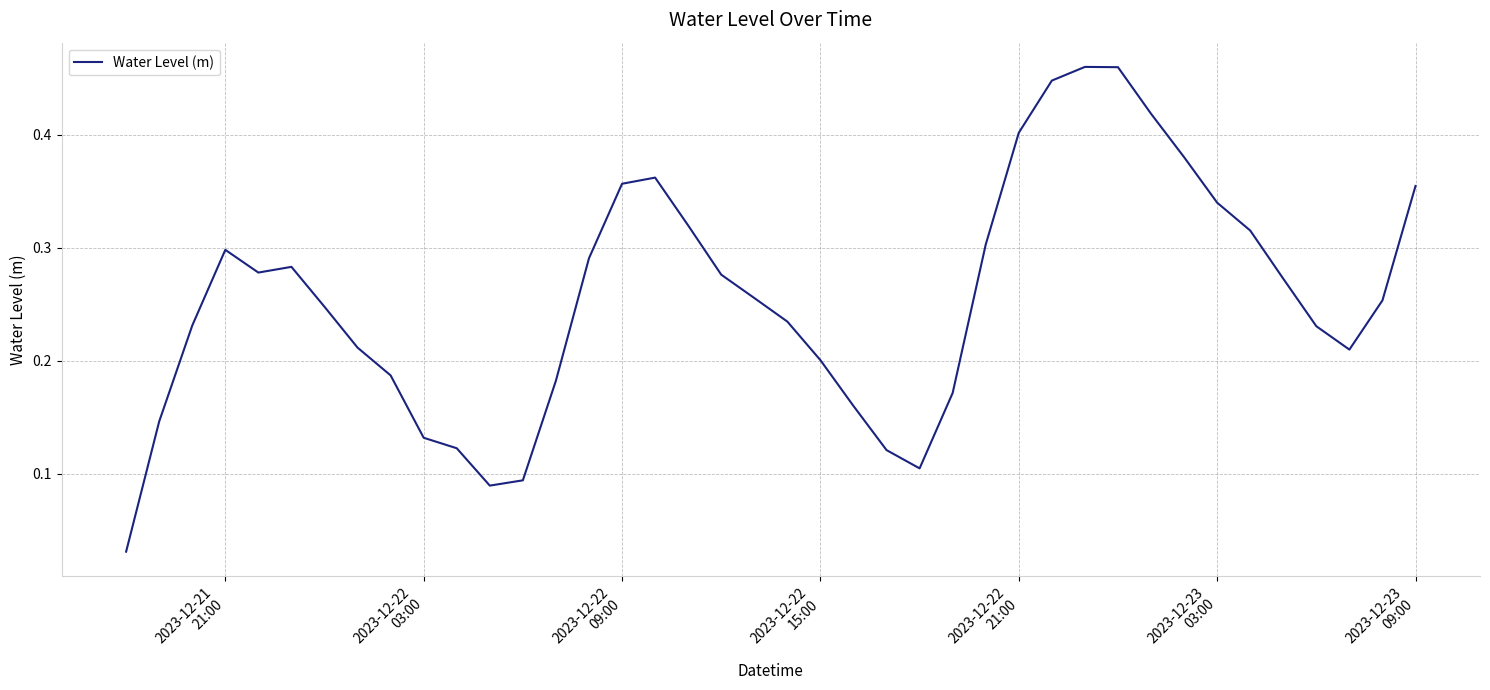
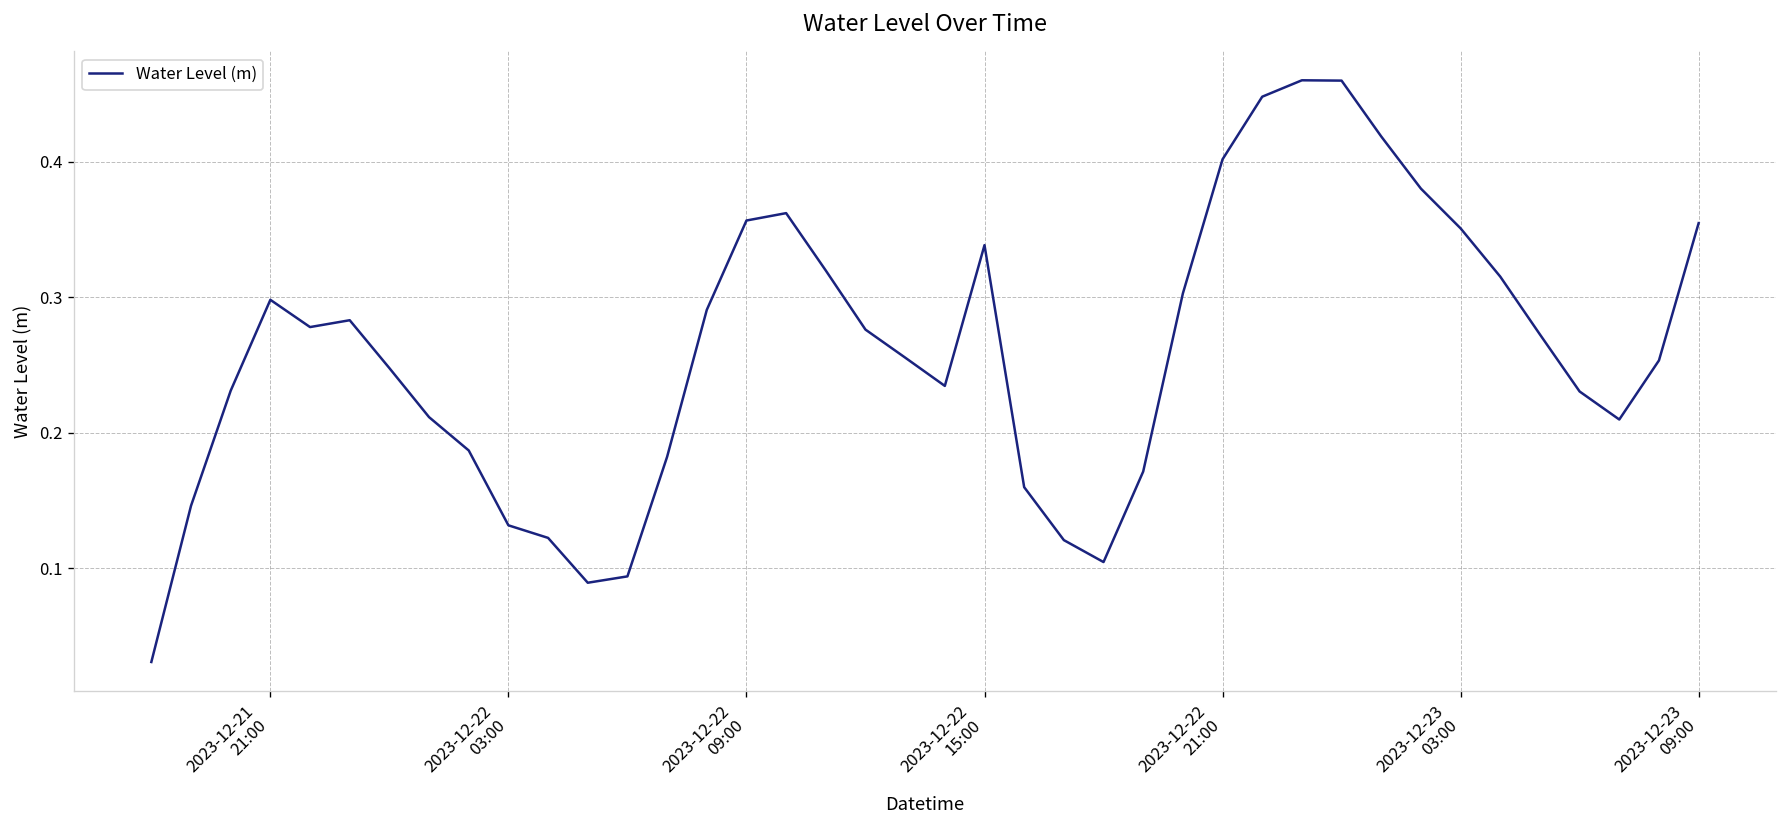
2023-12-22 15:00: 0.201 -> 0.339
2023-12-23 03:00: 0.340 -> 0.351
